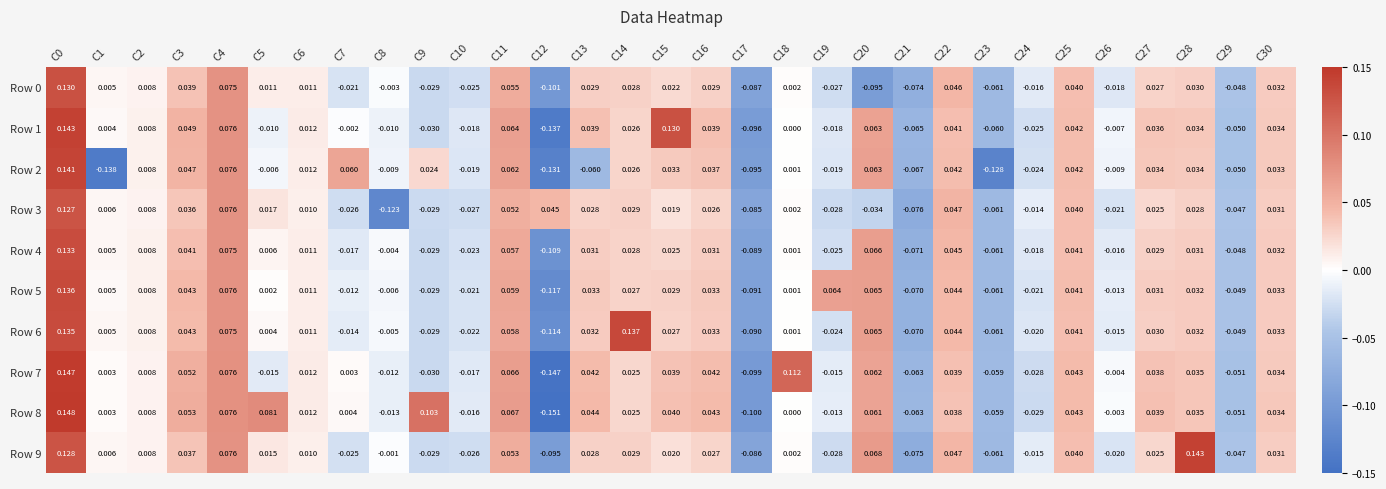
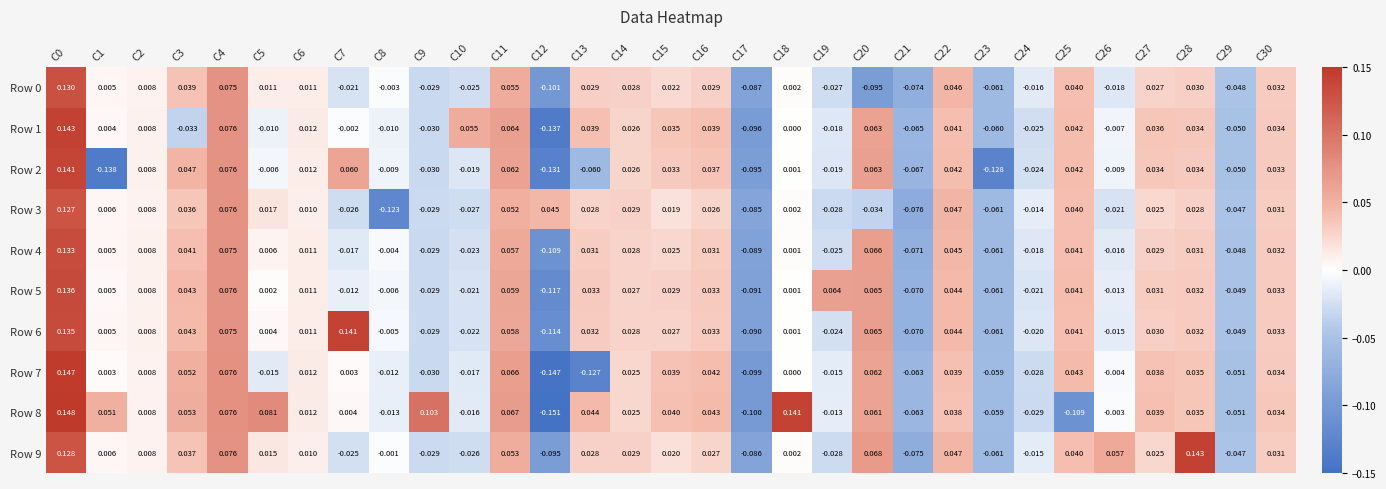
Row 1, C3: 0.049 -> -0.033
Row 1, C10: -0.018 -> 0.055
Row 1, C15: 0.130 -> 0.035
Row 2, C9: 0.024 -> -0.030
Row 6, C7: -0.014 -> 0.141
Row 6, C14: 0.137 -> 0.028
Row 7, C13: 0.042 -> -0.127
Row 7, C18: 0.112 -> 0.000
Row 8, C1: 0.003 -> 0.051
Row 8, C18: 0.000 -> 0.141
Row 8, C25: 0.043 -> -0.109
Row 9, C26: -0.020 -> 0.057
